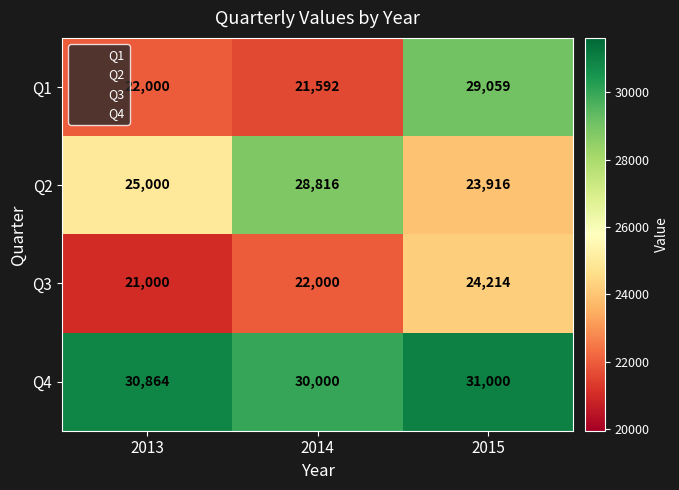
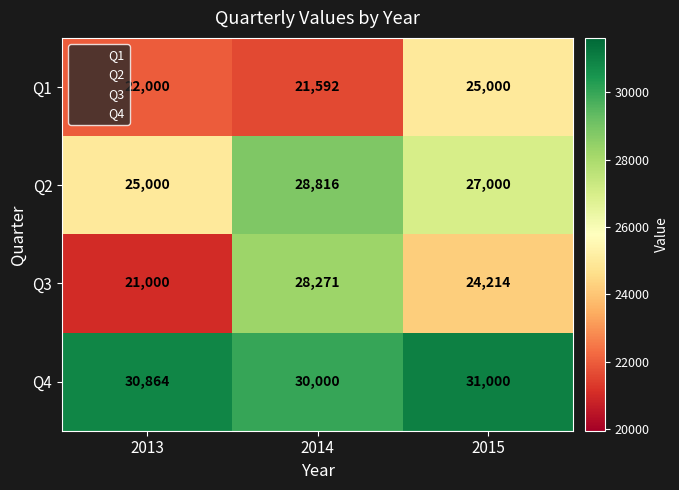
Q1, 2015: 29,059 -> 25,000
Q2, 2015: 23,916 -> 27,000
Q3, 2014: 22,000 -> 28,271
